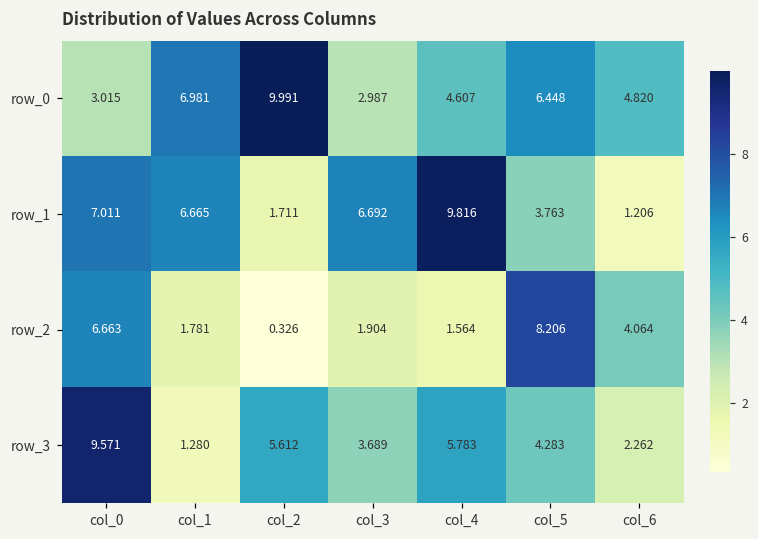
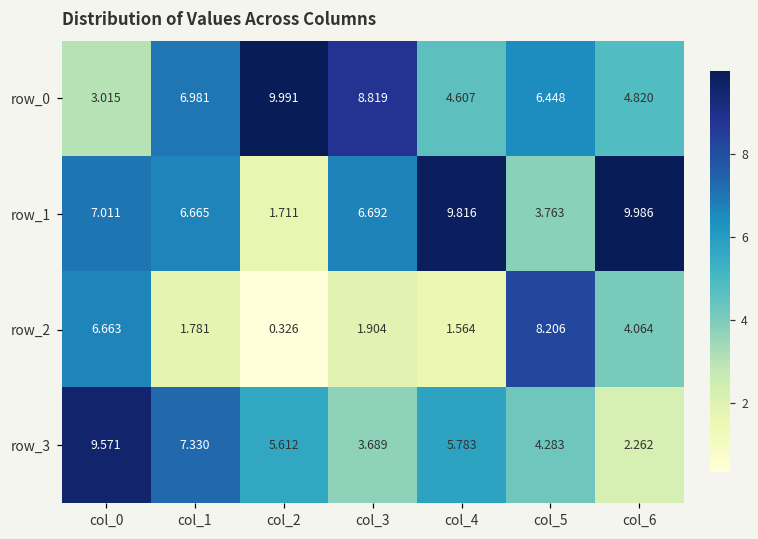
row_0, col_3: 2.987 -> 8.819
row_1, col_6: 1.206 -> 9.986
row_3, col_1: 1.280 -> 7.330
